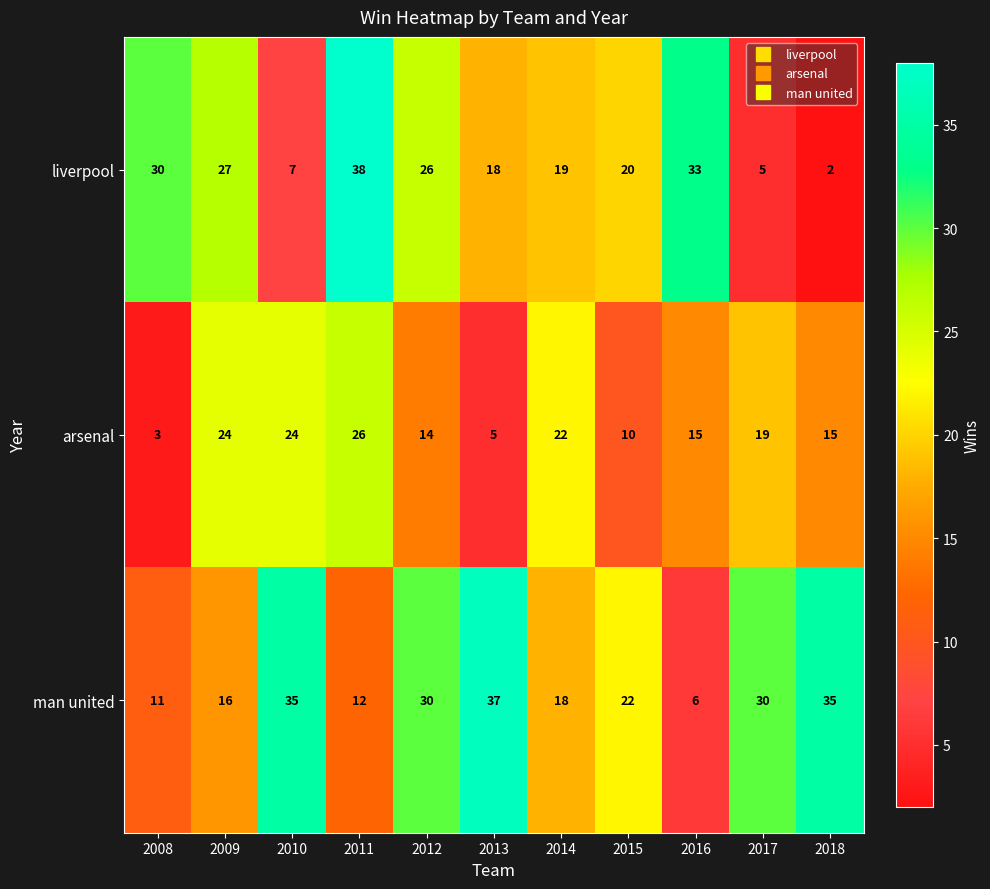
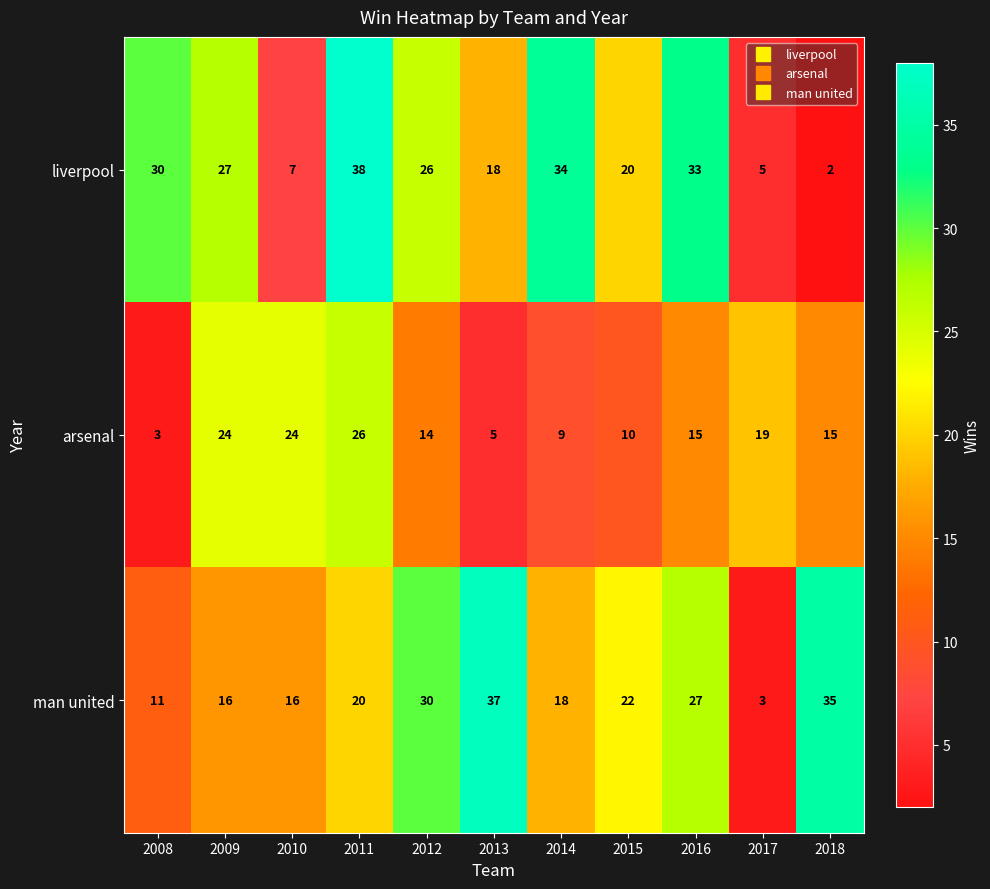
liverpool, 2014: 19 -> 34
arsenal, 2014: 22 -> 9
man united, 2010: 35 -> 16
man united, 2011: 12 -> 20
man united, 2016: 6 -> 27
man united, 2017: 30 -> 3
